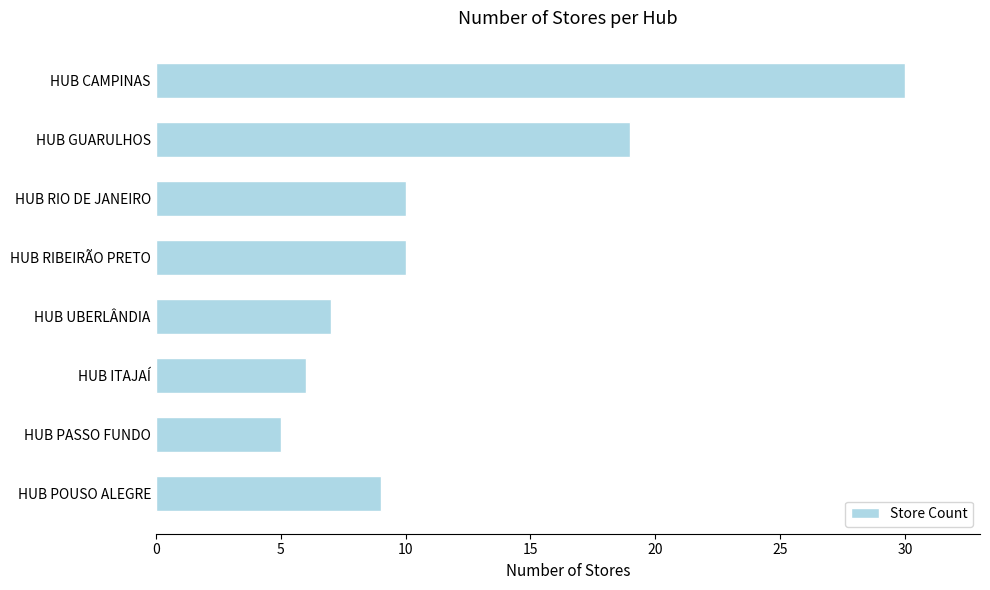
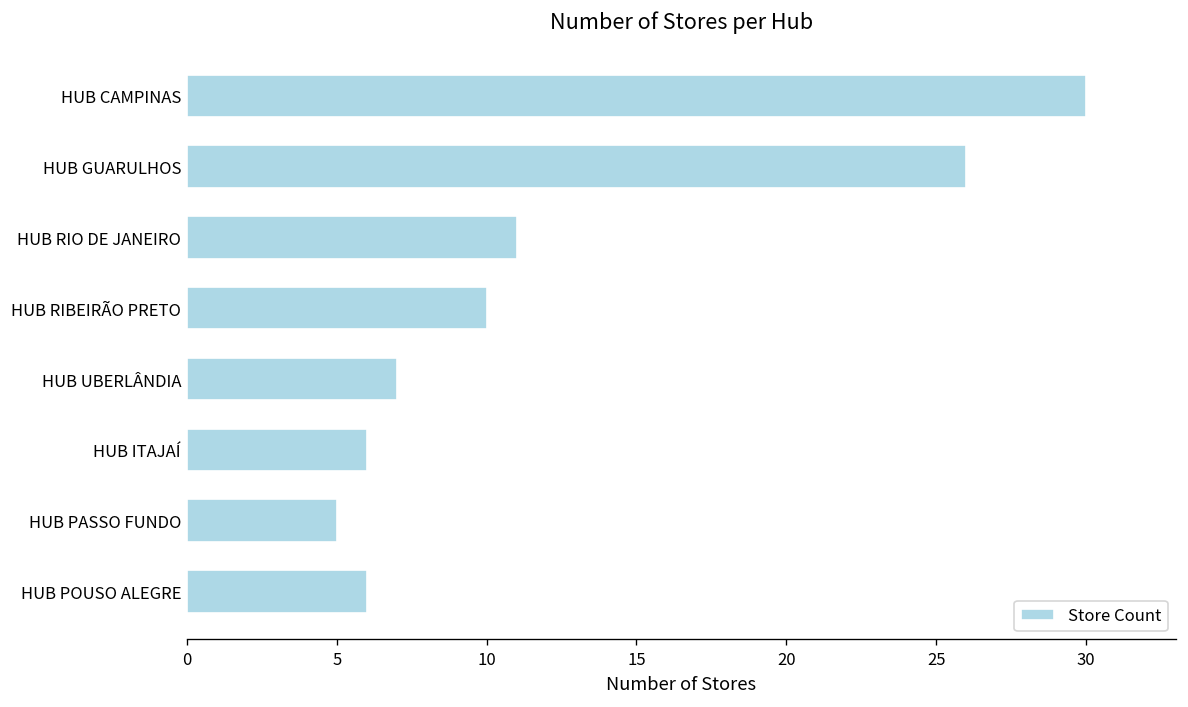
HUB GUARULHOS: 19 -> 26
HUB RIO DE JANEIRO: 10 -> 11
HUB POUSO ALEGRE: 9 -> 6
